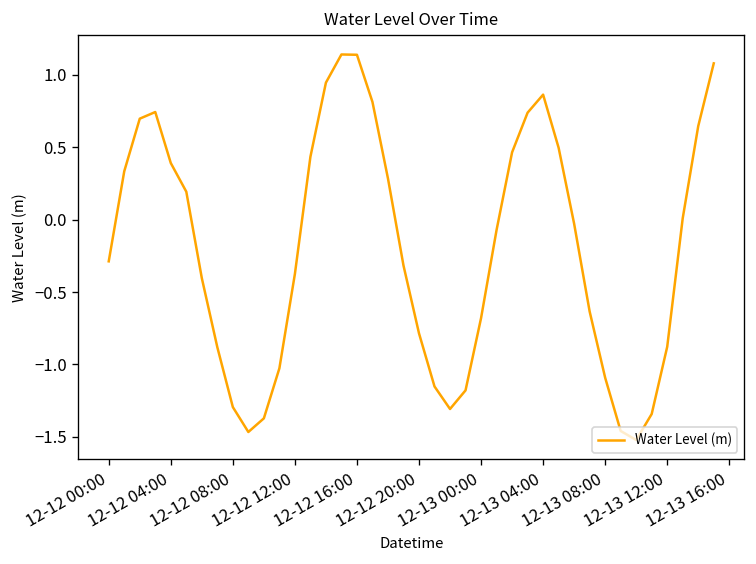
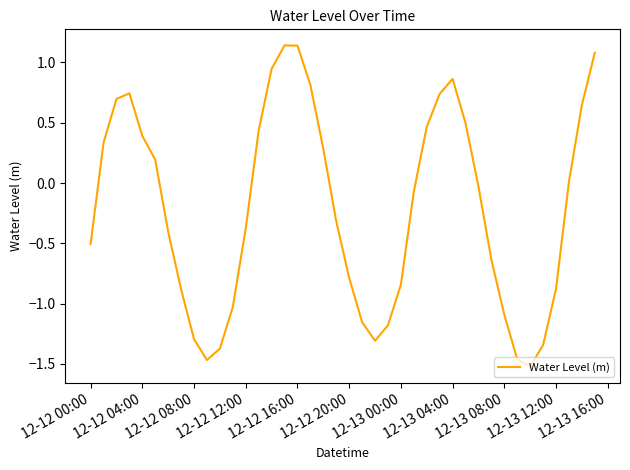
12-12 00:00: -0.29 -> -0.51
12-13 00:00: -0.68 -> -0.84
